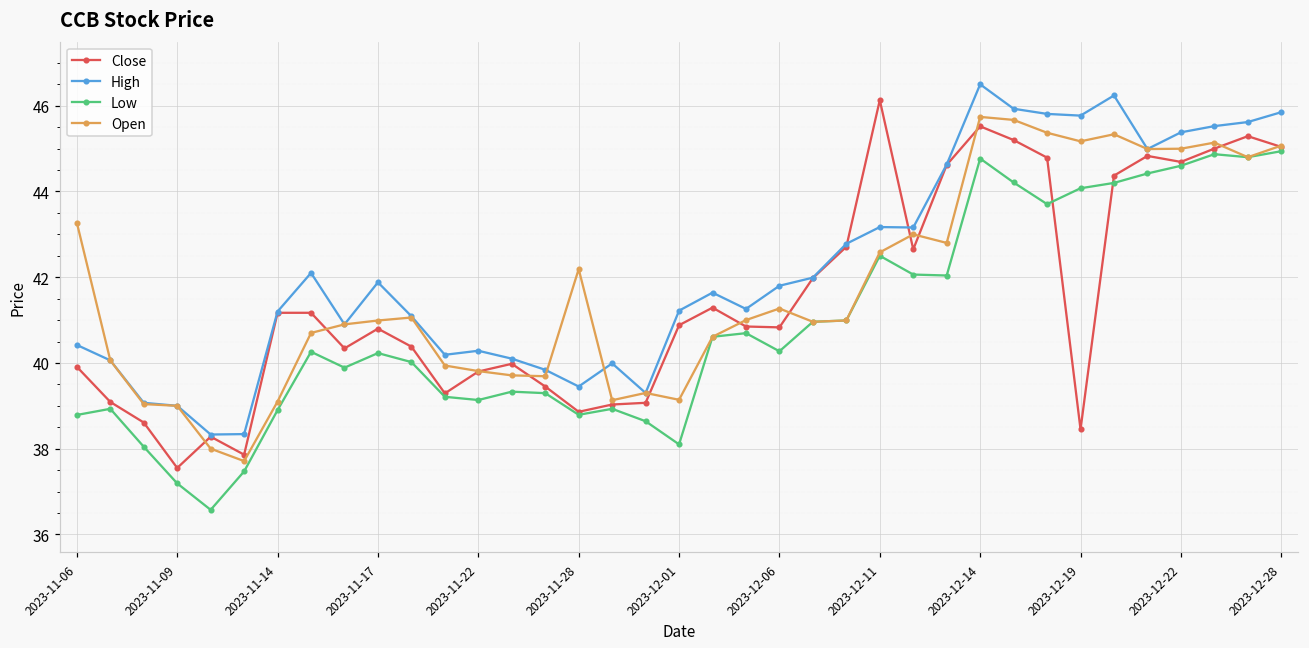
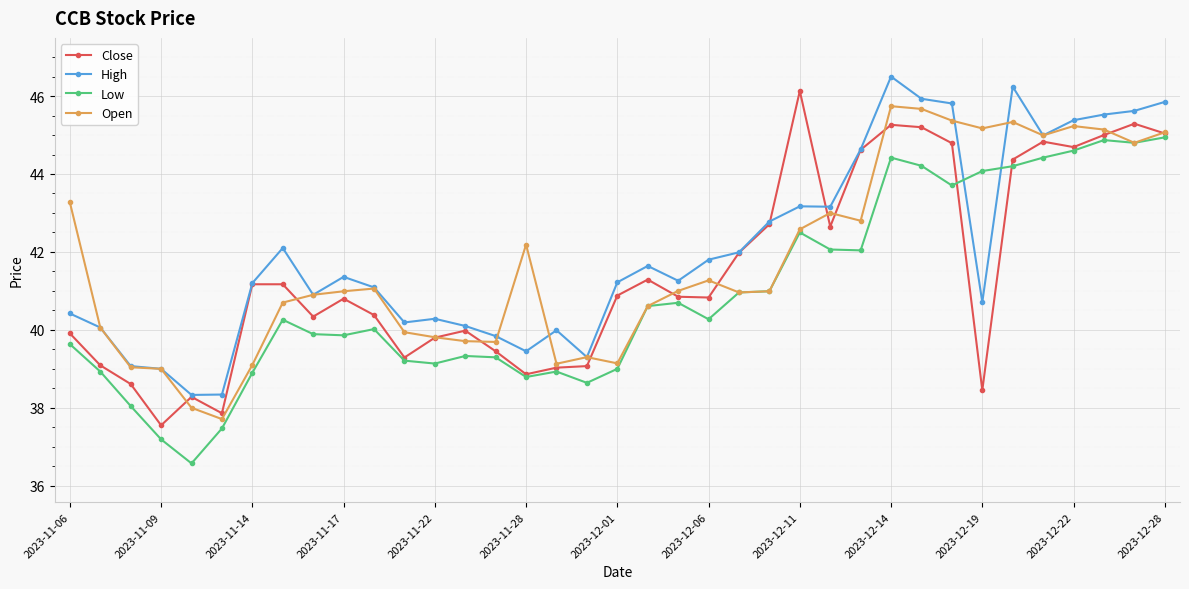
Low, 2023-11-06: 38.8 -> 39.6
High, 2023-11-17: 41.9 -> 41.4
Low, 2023-11-17: 40.2 -> 39.9
Low, 2023-12-01: 38.1 -> 39.0
Close, 2023-12-14: 45.5 -> 45.3
Low, 2023-12-14: 44.8 -> 44.4
High, 2023-12-19: 45.8 -> 40.7
Open, 2023-12-22: 45.0 -> 45.2
